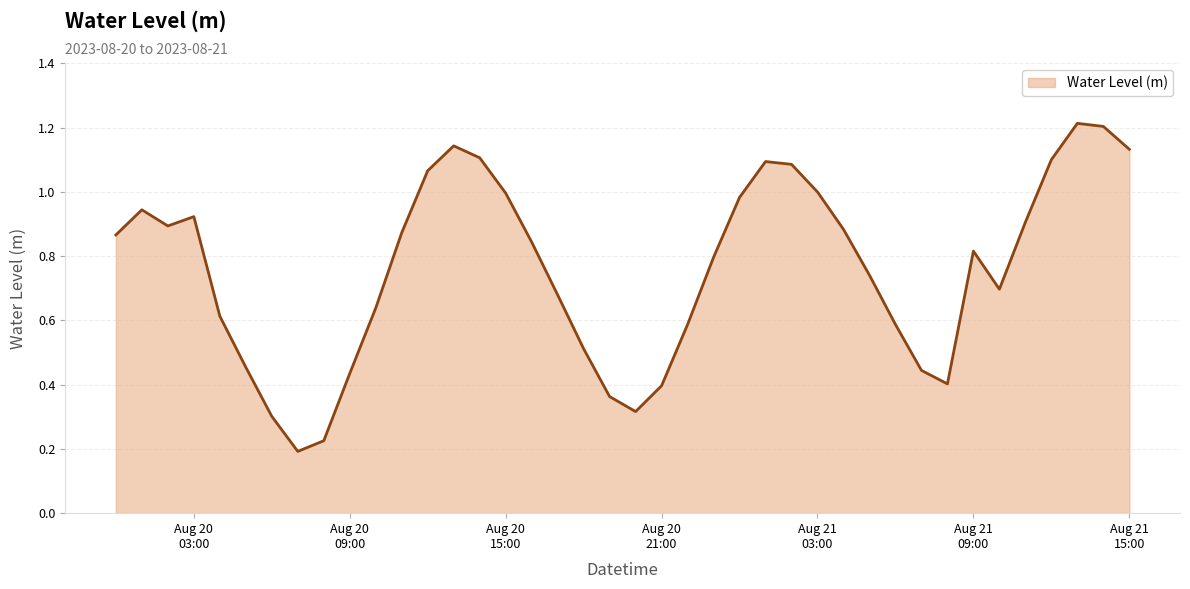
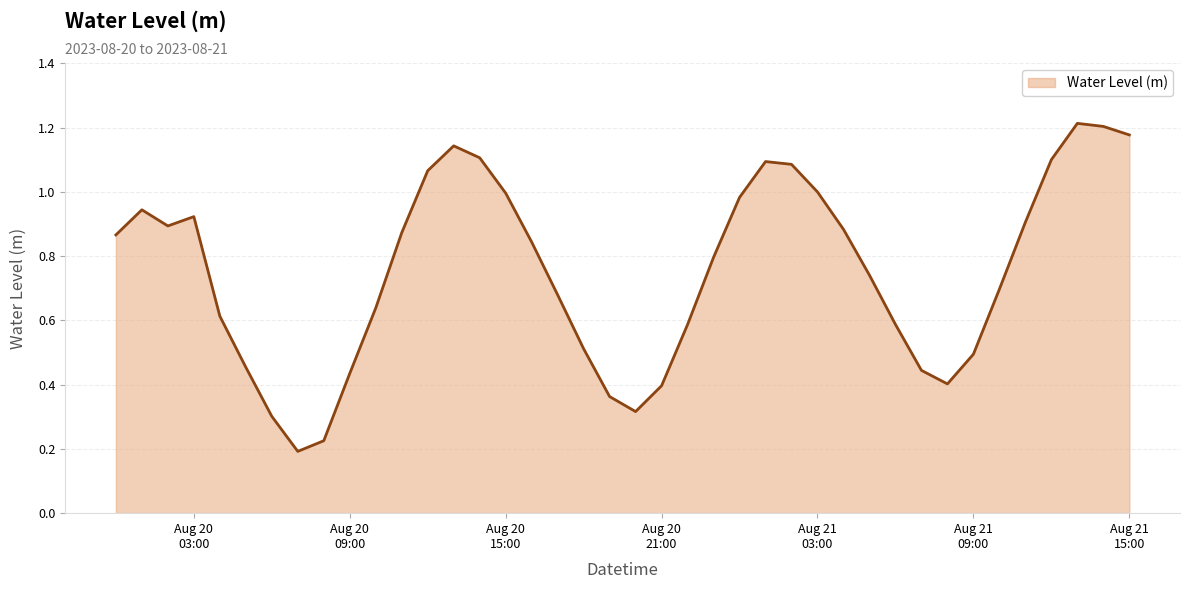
Aug 21 09:00: 0.82 -> 0.49
Aug 21 15:00: 1.13 -> 1.18
